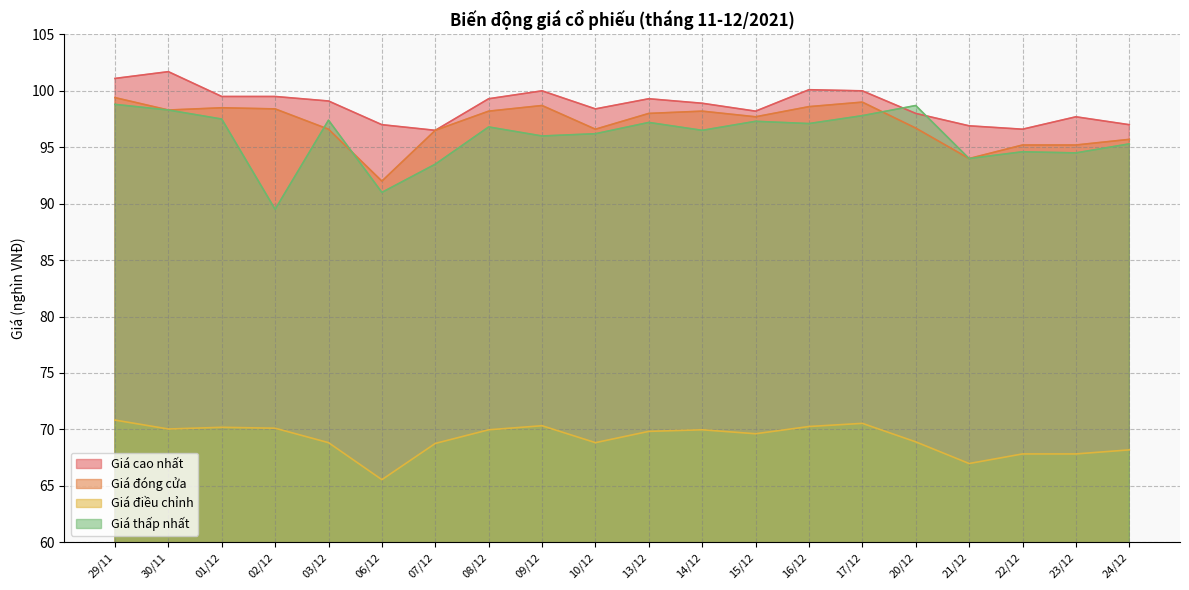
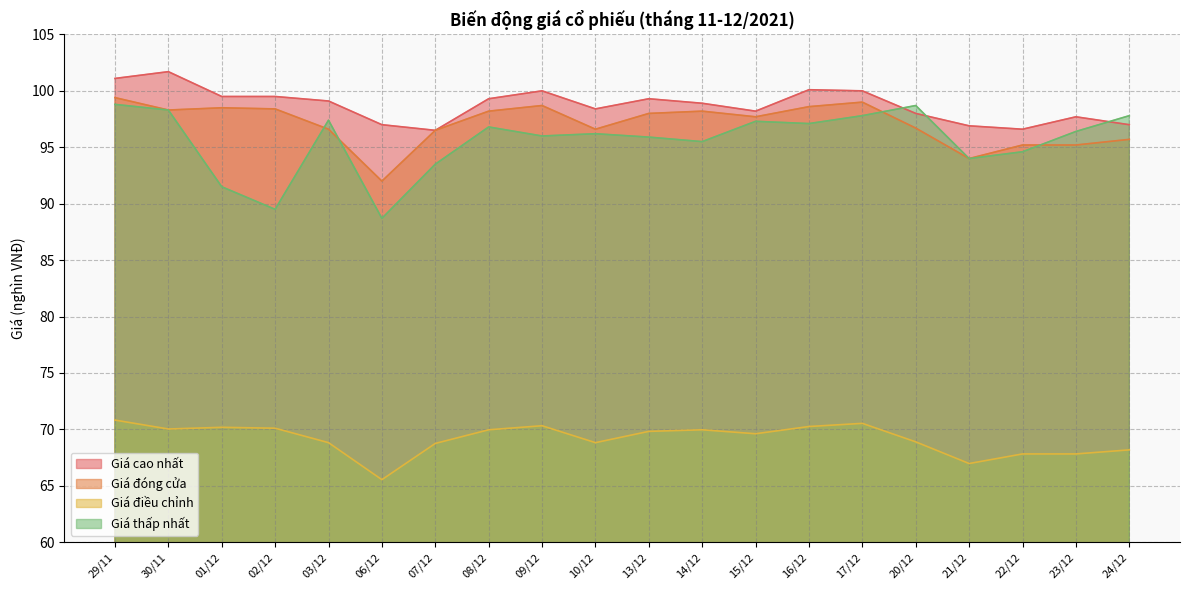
Giá thấp nhất, 01/12: 97.5 -> 91.5
Giá thấp nhất, 06/12: 91.0 -> 88.7
Giá thấp nhất, 13/12: 97.2 -> 95.9
Giá thấp nhất, 14/12: 96.5 -> 95.5
Giá thấp nhất, 23/12: 94.5 -> 96.4
Giá thấp nhất, 24/12: 95.3 -> 97.8
